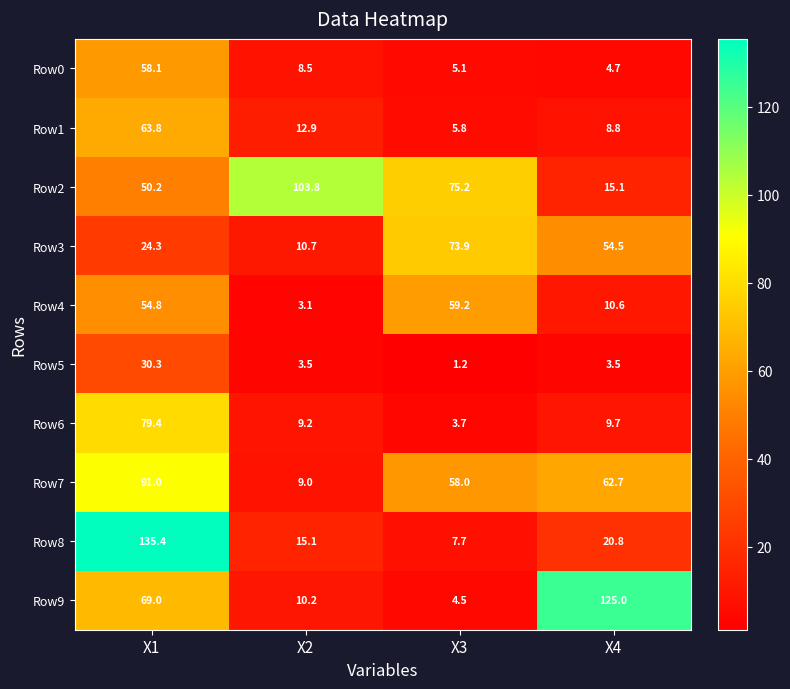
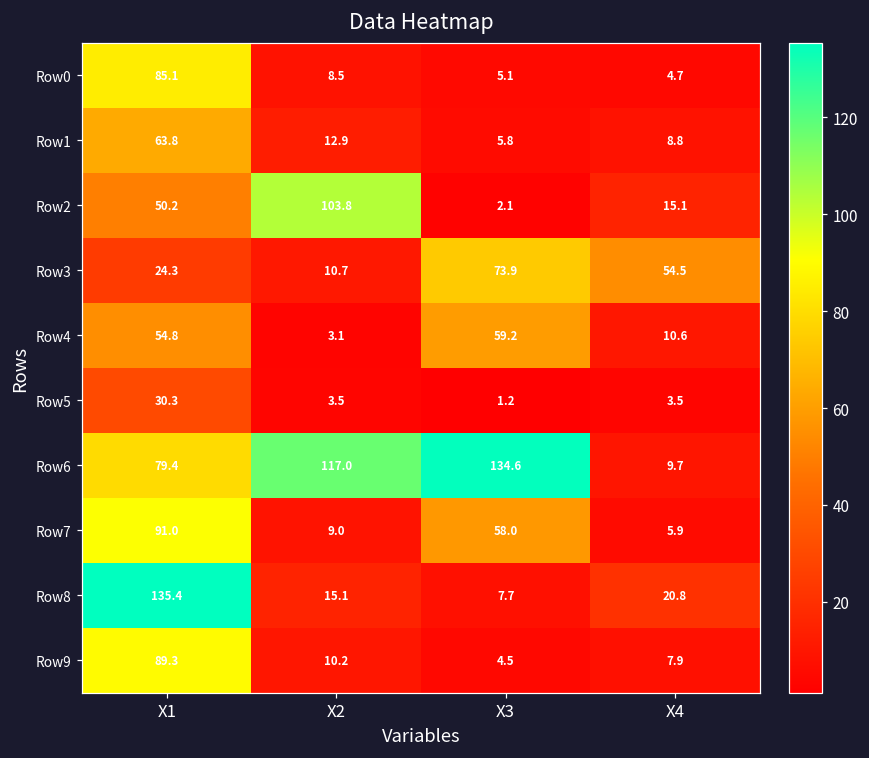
Row0, X1: 58.1 -> 85.1
Row2, X3: 75.2 -> 2.1
Row6, X2: 9.2 -> 117.0
Row6, X3: 3.7 -> 134.6
Row7, X4: 62.7 -> 5.9
Row9, X1: 69.0 -> 89.3
Row9, X4: 125.0 -> 7.9
